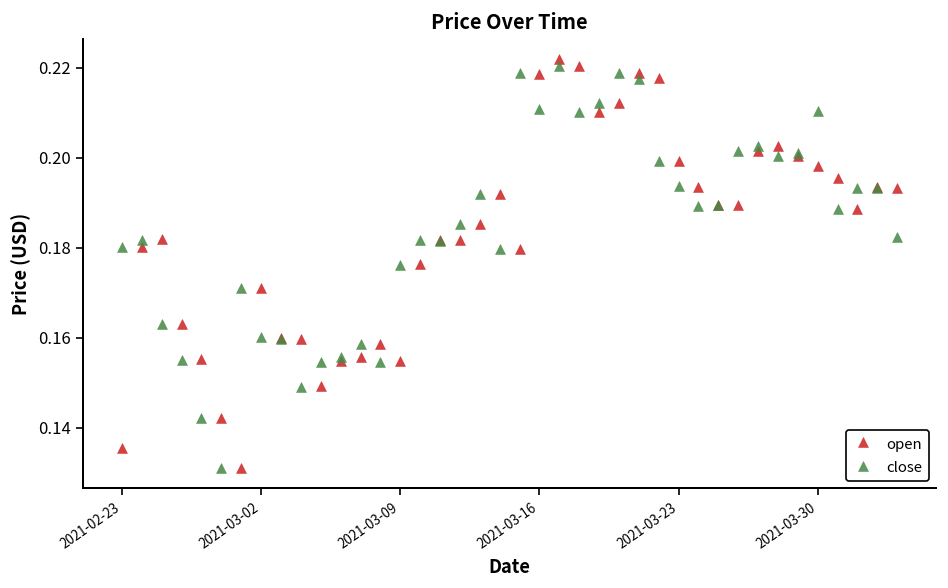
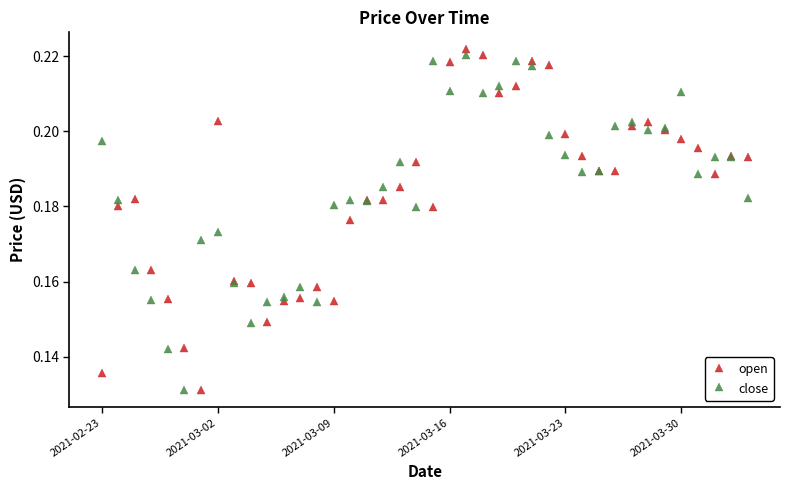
close, 2021-02-23: 0.180 -> 0.197
open, 2021-03-02: 0.171 -> 0.203
close, 2021-03-02: 0.160 -> 0.173
close, 2021-03-09: 0.176 -> 0.180
